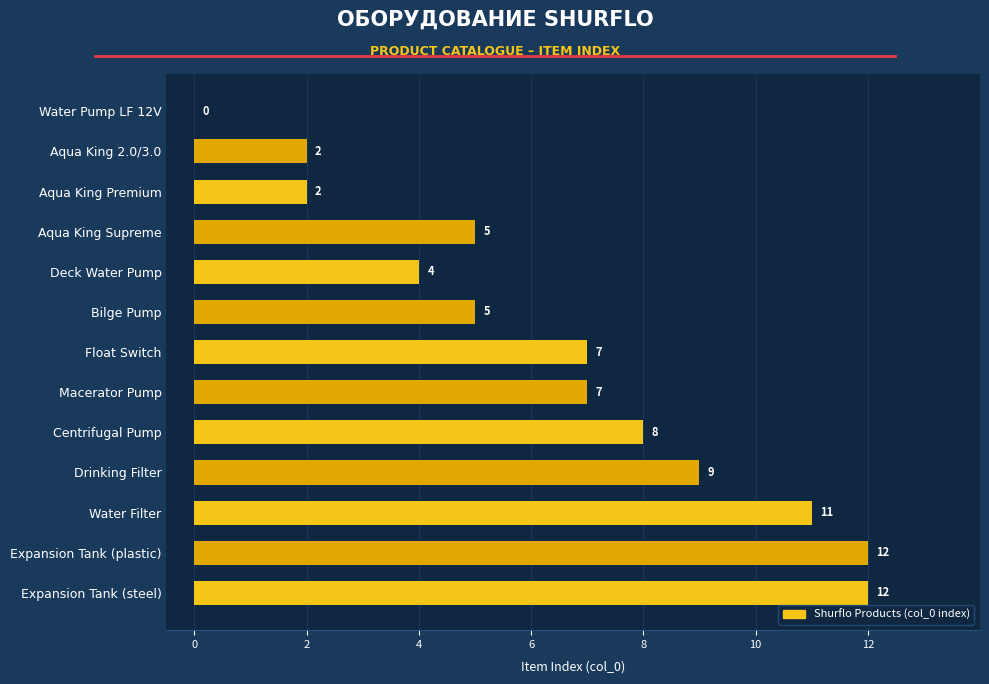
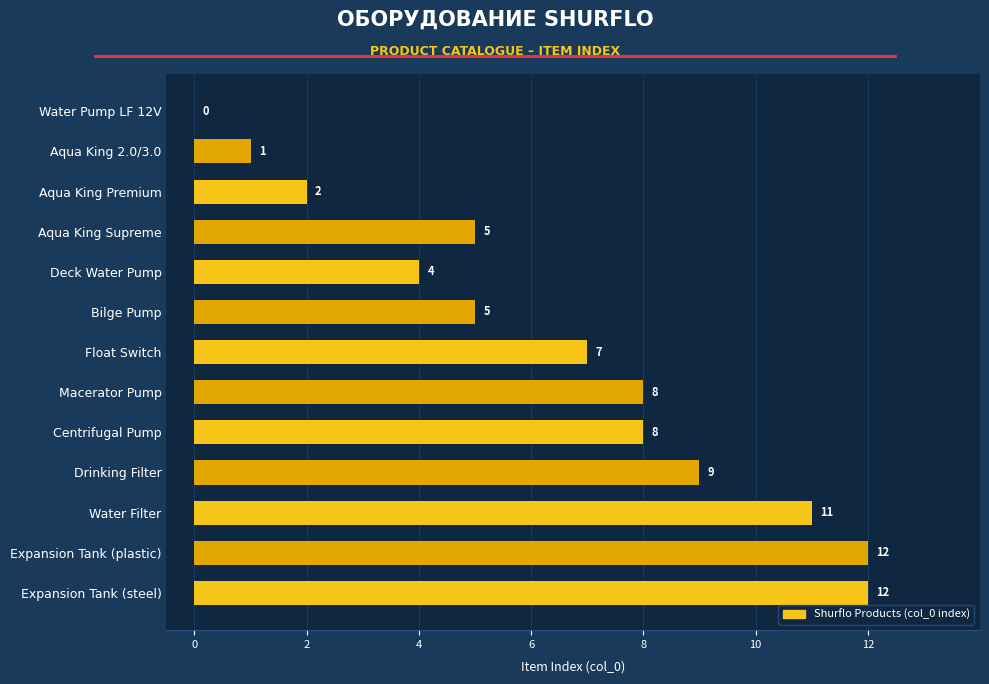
Aqua King 2.0/3.0: 2 -> 1
Macerator Pump: 7 -> 8
